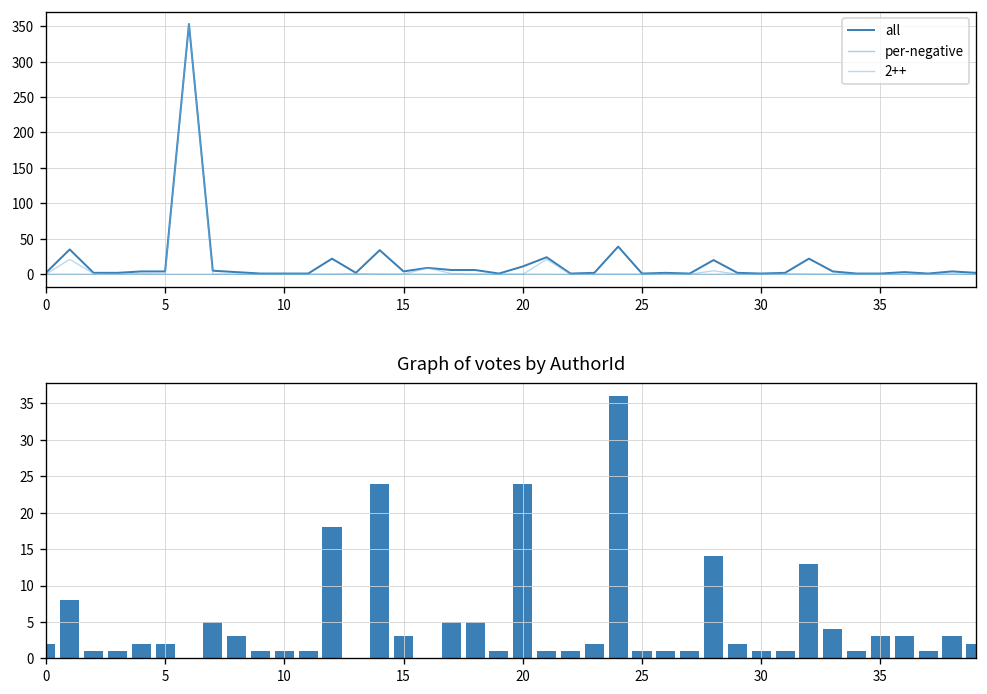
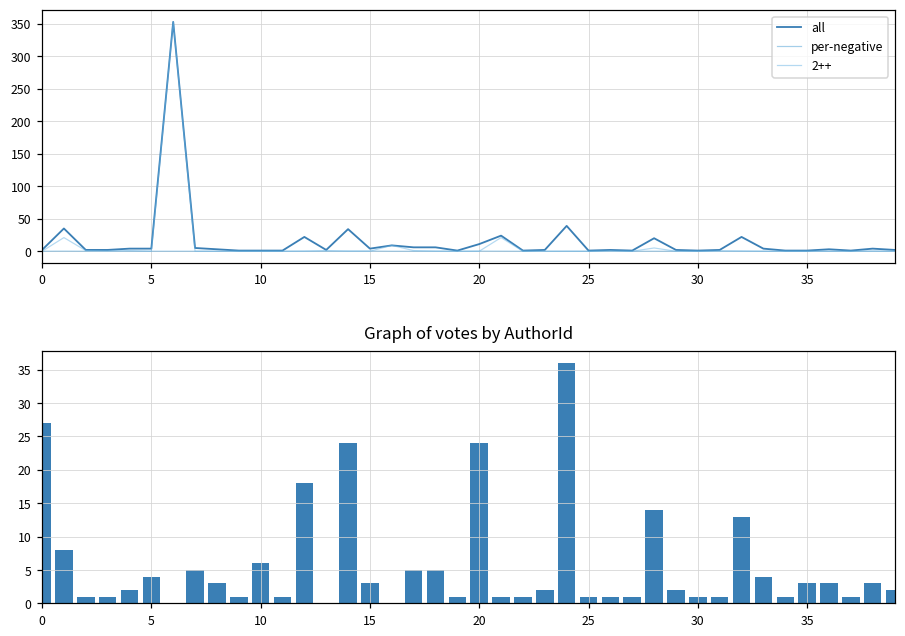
Graph of votes by AuthorId, 0: 2 -> 27
Graph of votes by AuthorId, 5: 2 -> 4
Graph of votes by AuthorId, 10: 1 -> 6
